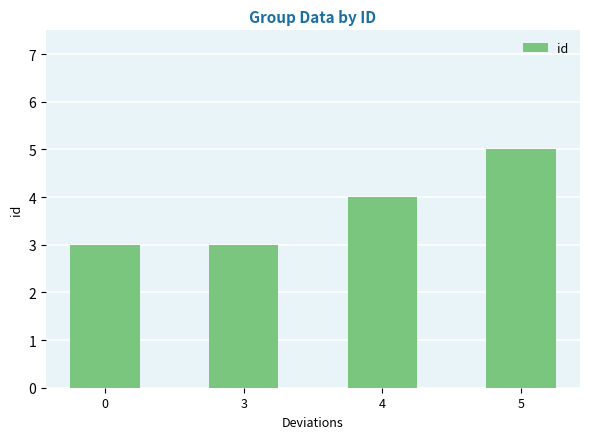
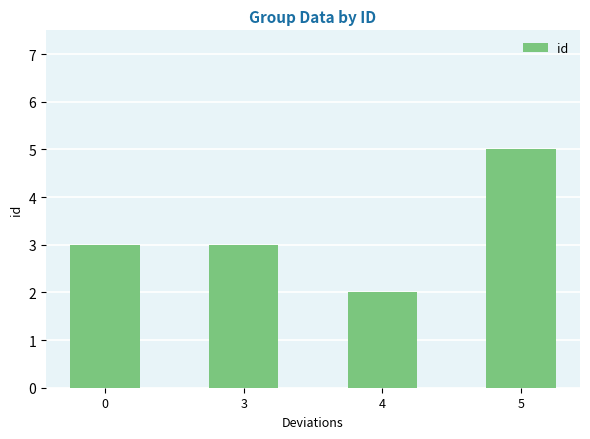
4: 4 -> 2
